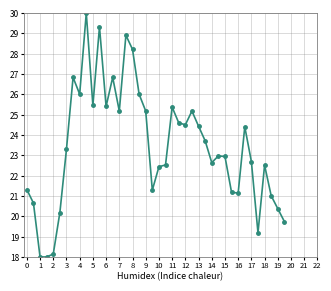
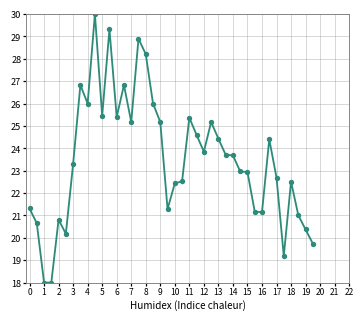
2: 18.1 -> 20.8
12: 24.5 -> 23.8
14: 22.6 -> 23.7
